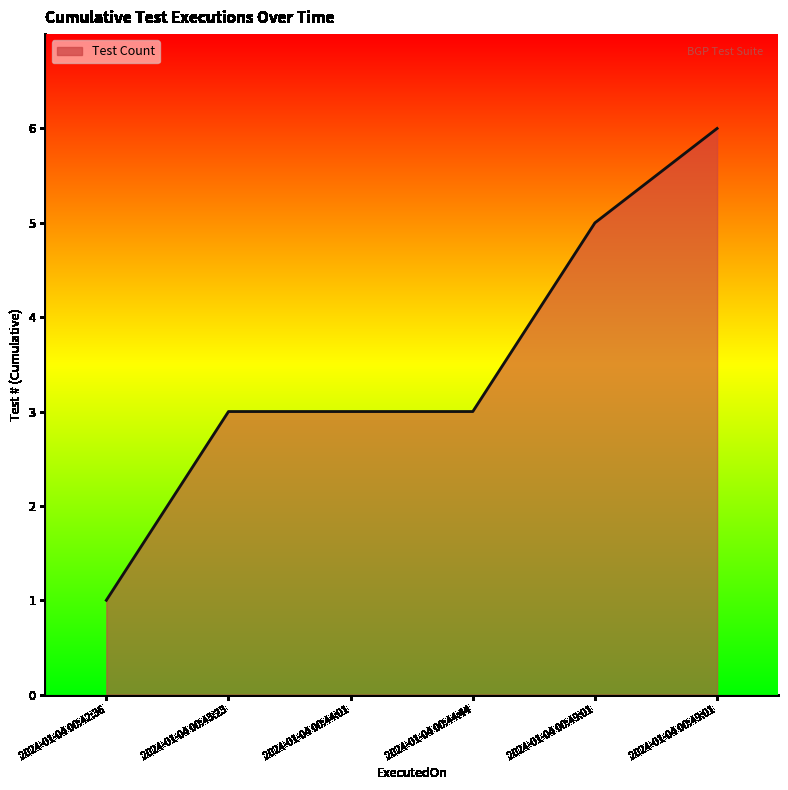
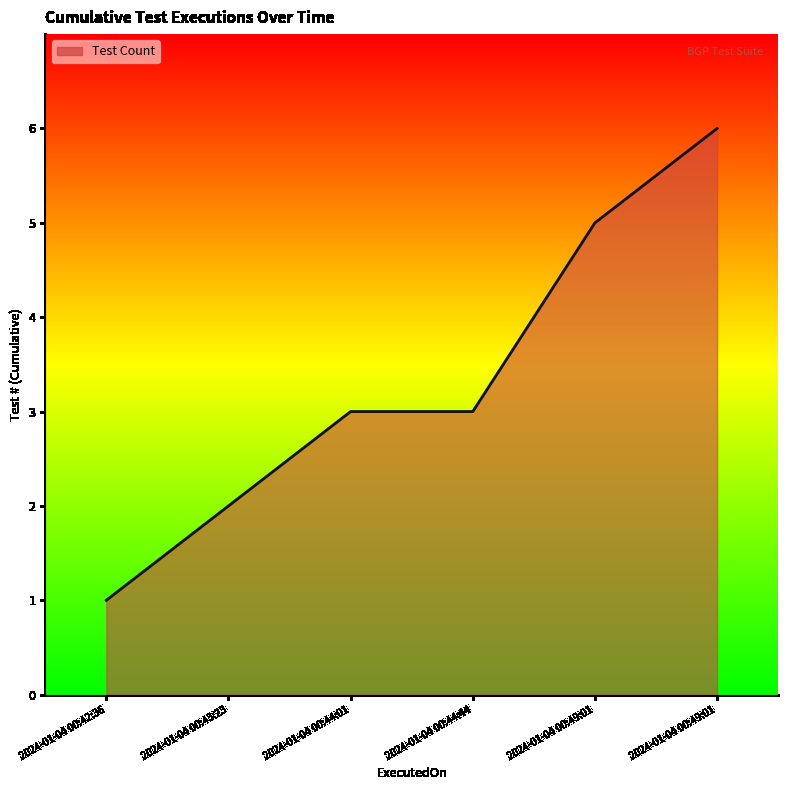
2024-01-04 00:43:23: 3 -> 2
